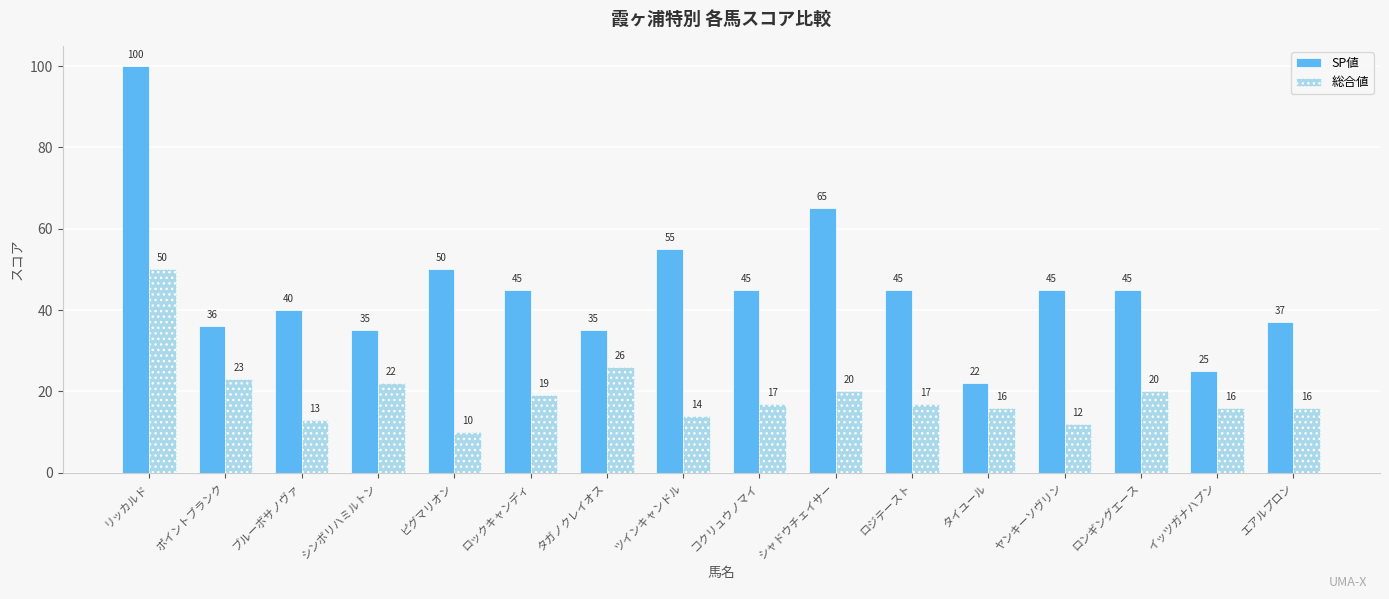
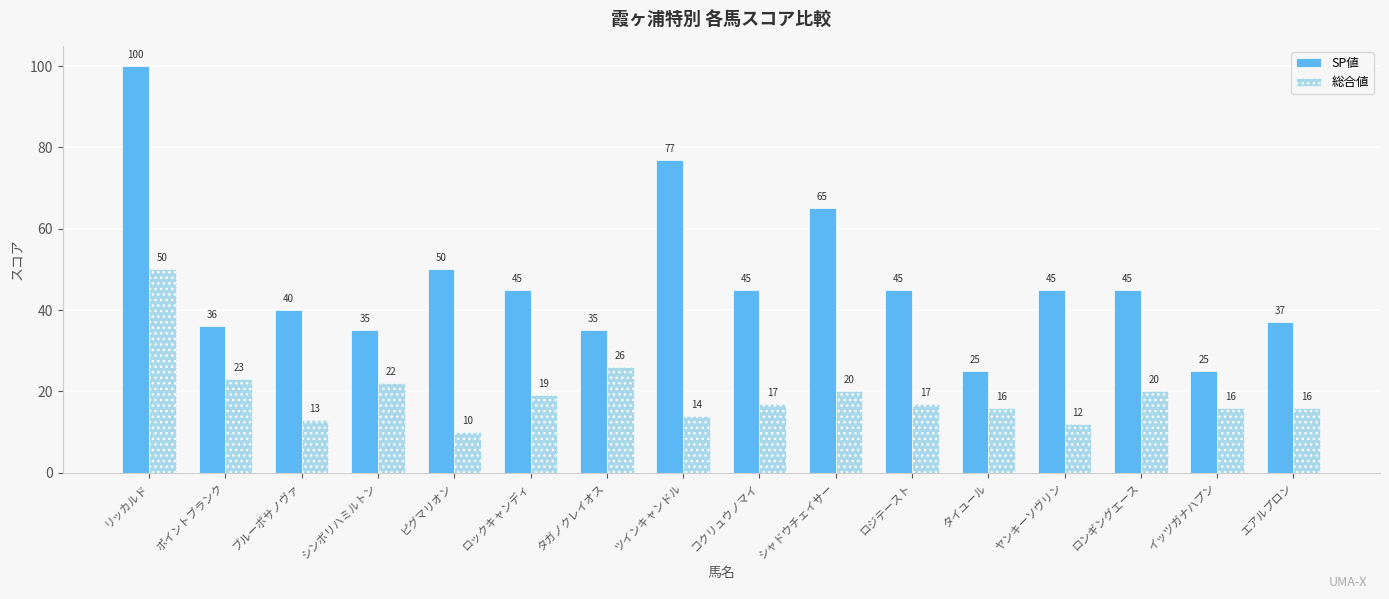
SP値, ツインキャンドル: 55 -> 77
SP値, タイユール: 22 -> 25
